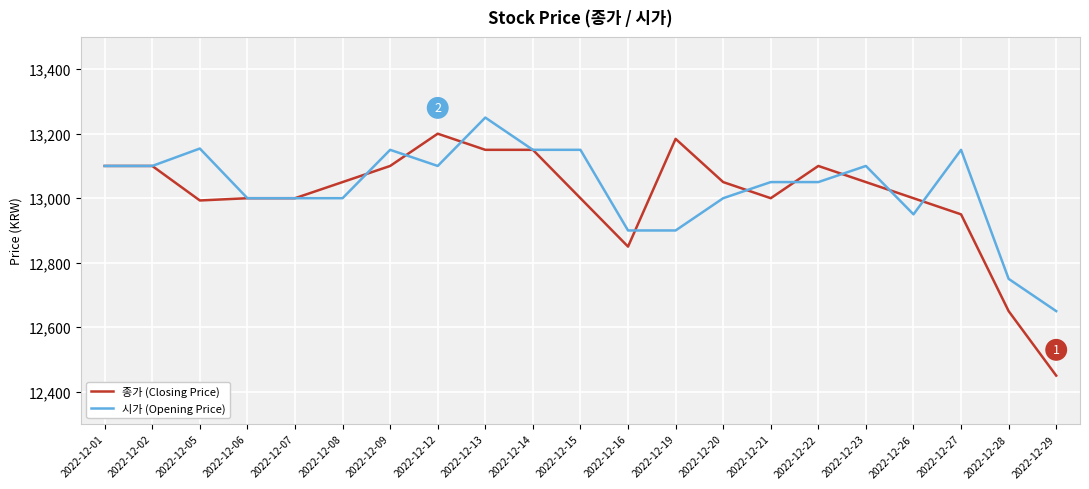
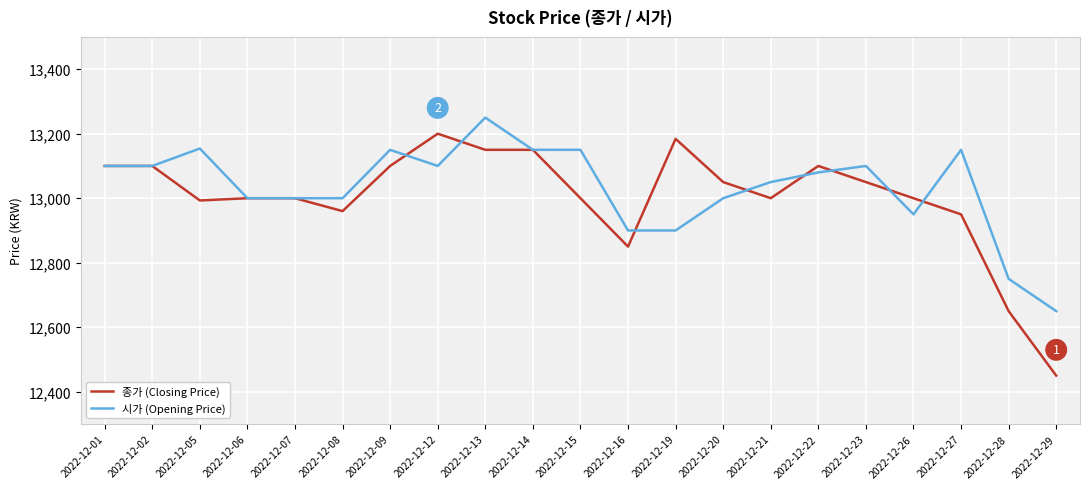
종가 (Closing Price), 2022-12-08: 13,050 -> 12,960
시가 (Opening Price), 2022-12-22: 13,050 -> 13,080
